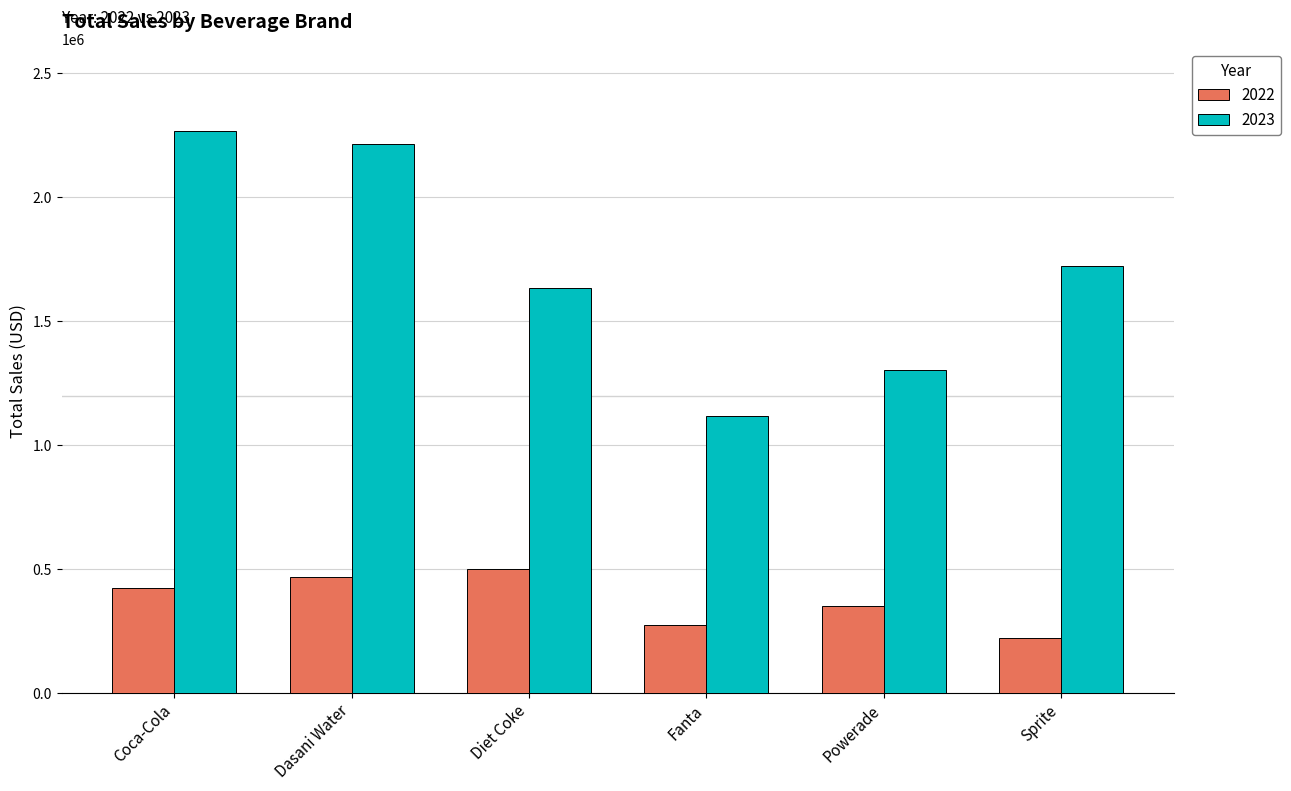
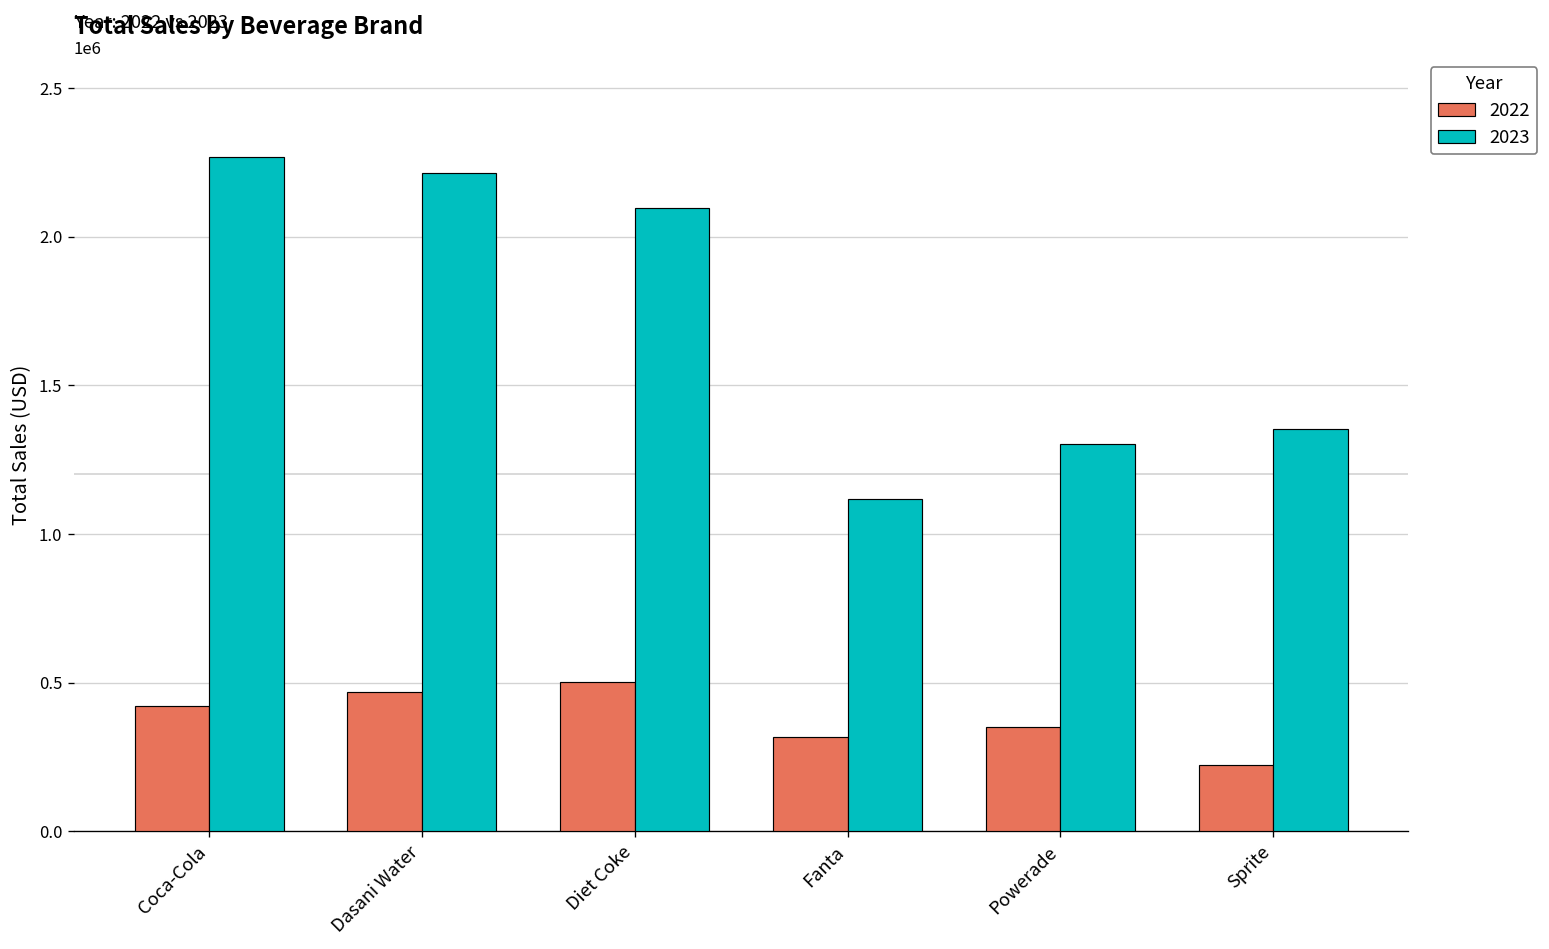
2023, Diet Coke: 1630000 -> 2090000
2022, Fanta: 270000 -> 320000
2023, Sprite: 1720000 -> 1350000
